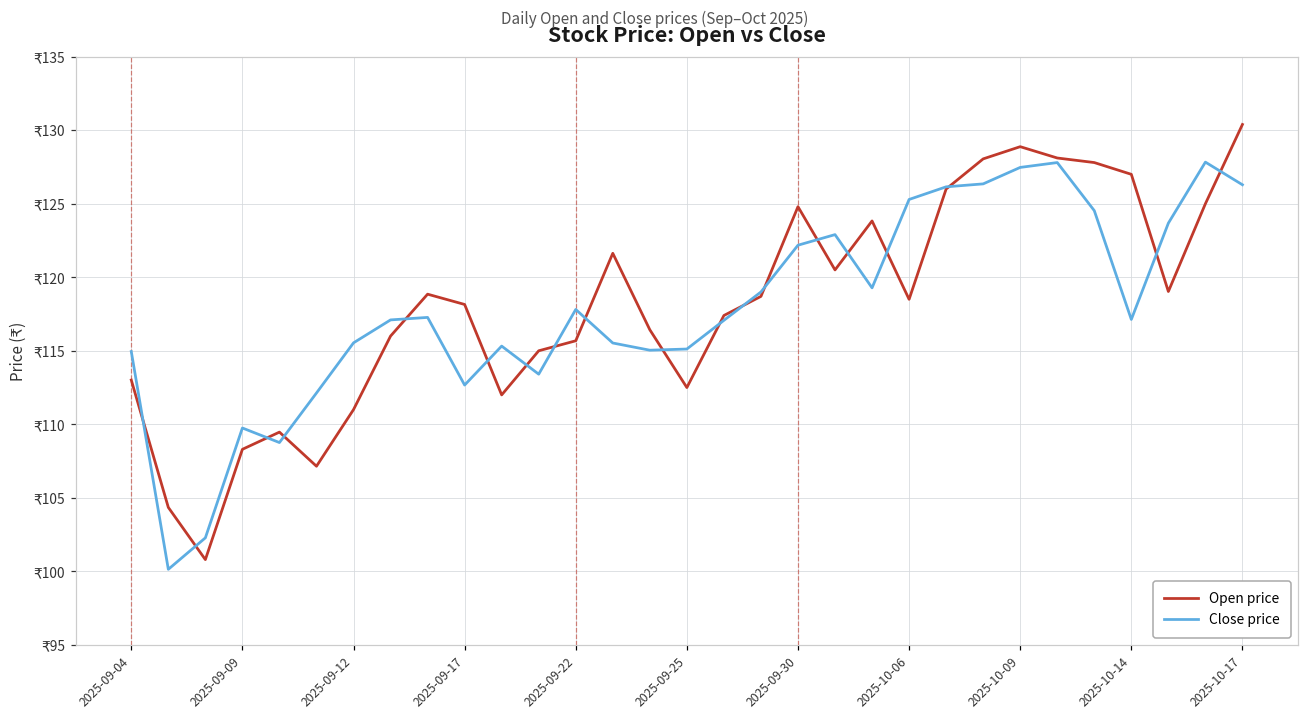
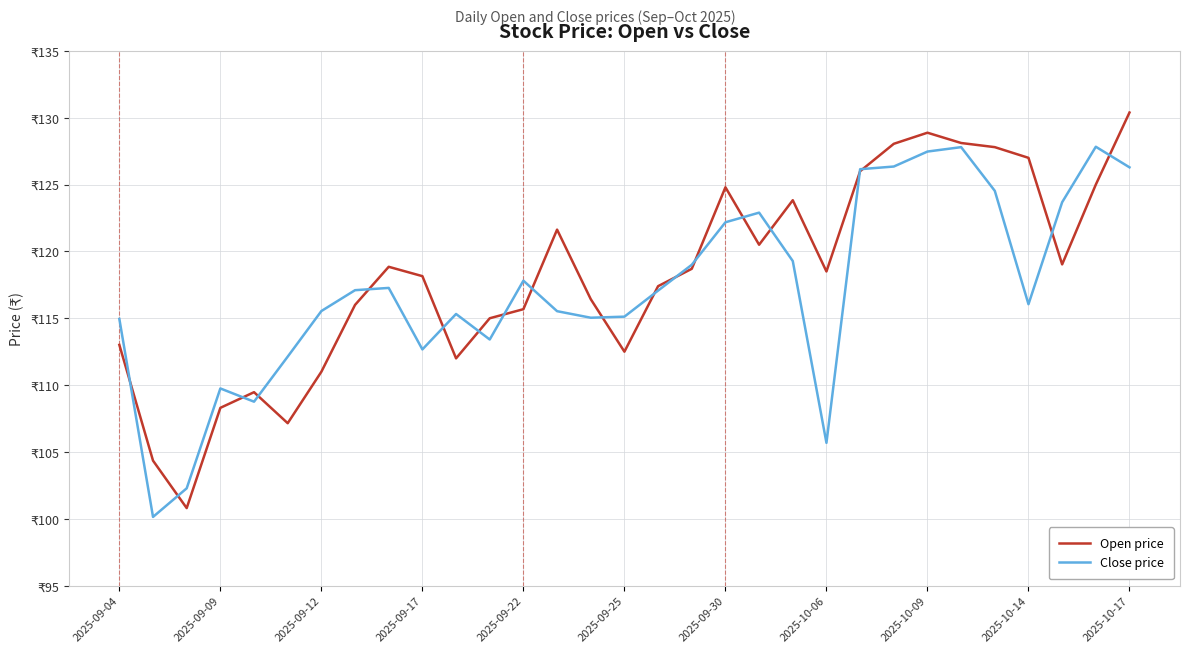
Close price, 2025-10-06: ₹125.3 -> ₹105.7
Close price, 2025-10-14: ₹117.1 -> ₹116.1
